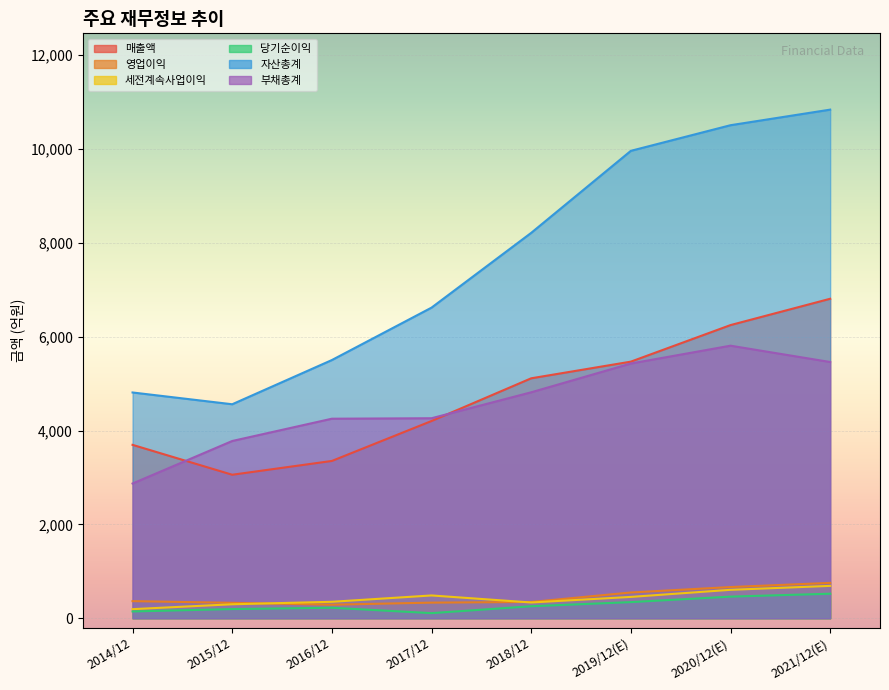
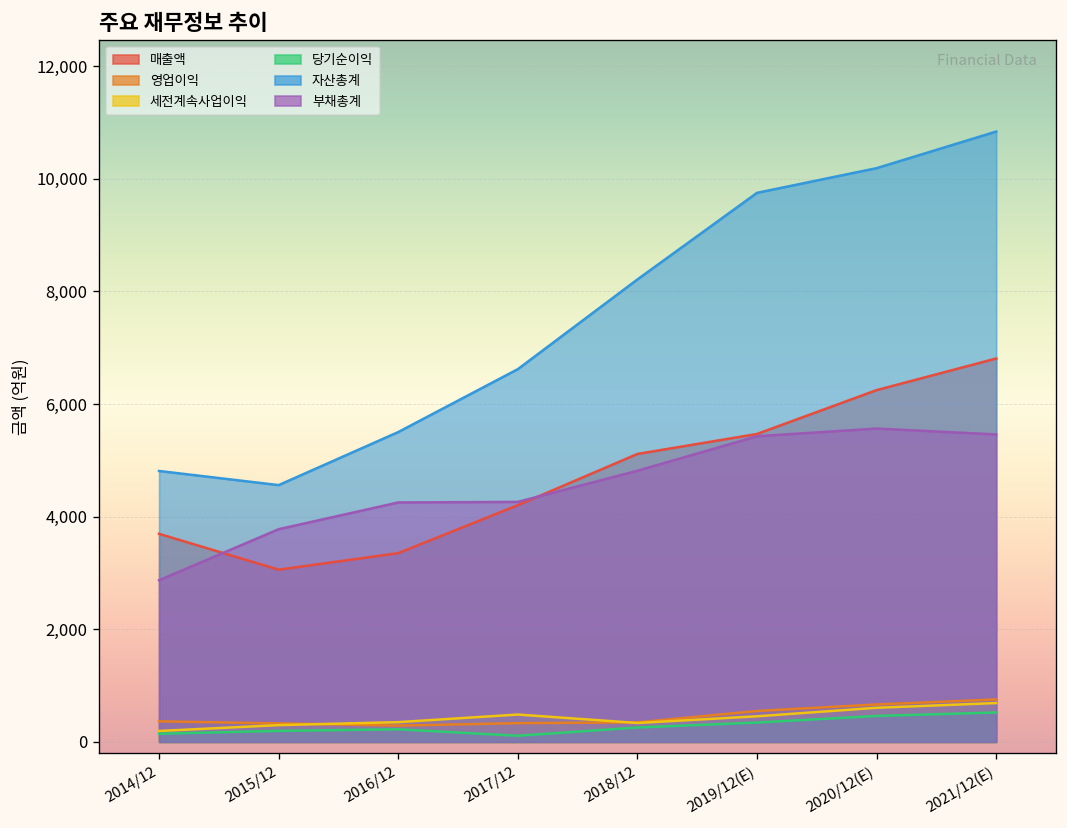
자산총계, 2019/12(E): 10,000 -> 9,800
자산총계, 2020/12(E): 10,500 -> 10,200
부채총계, 2020/12(E): 5,800 -> 5,600
